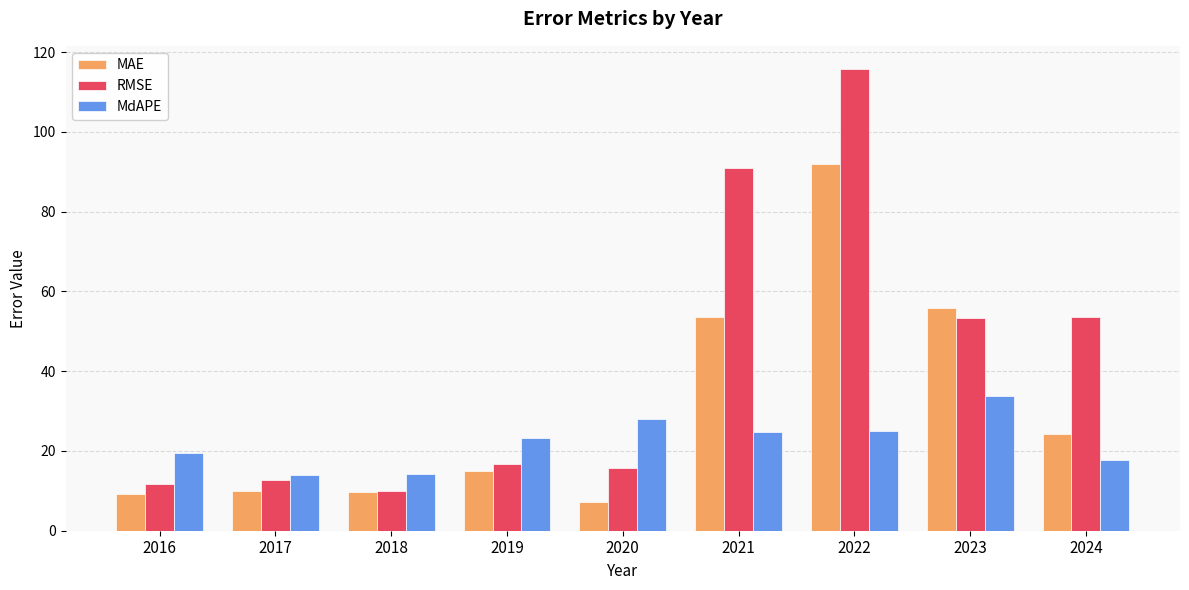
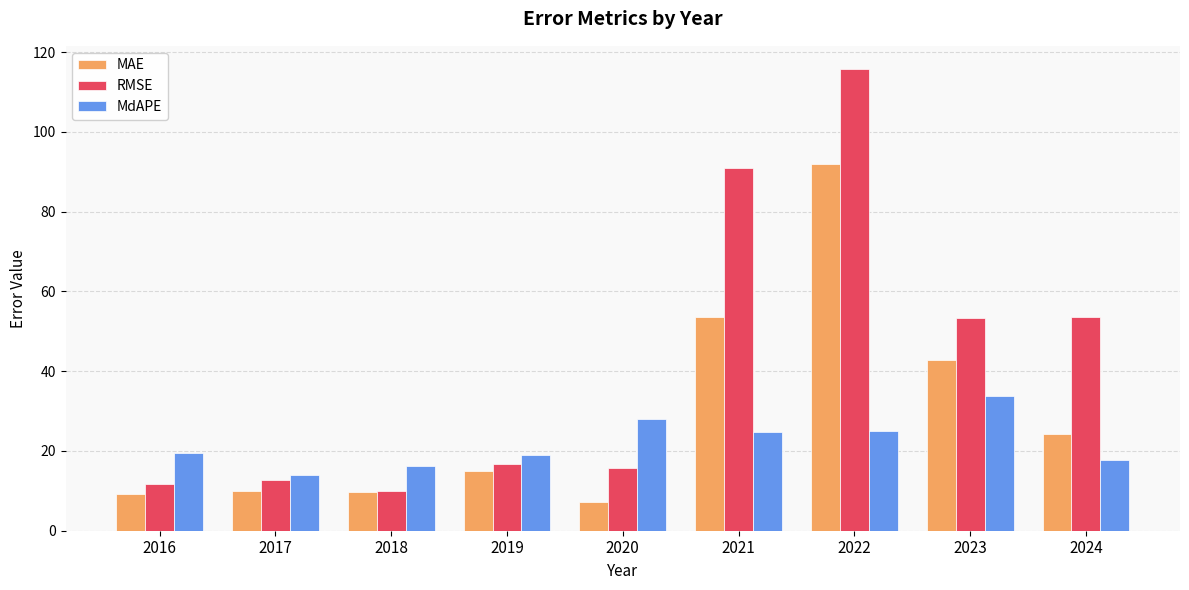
MdAPE, 2018: 14 -> 16
MdAPE, 2019: 23 -> 19
MAE, 2023: 56 -> 43
